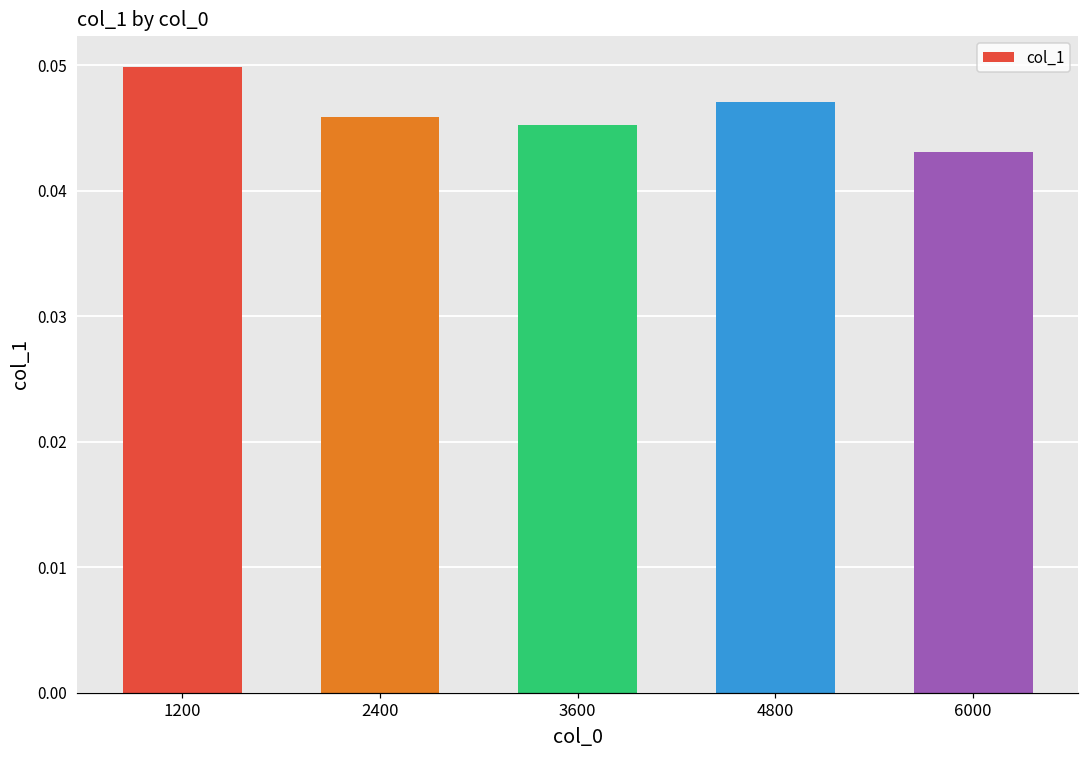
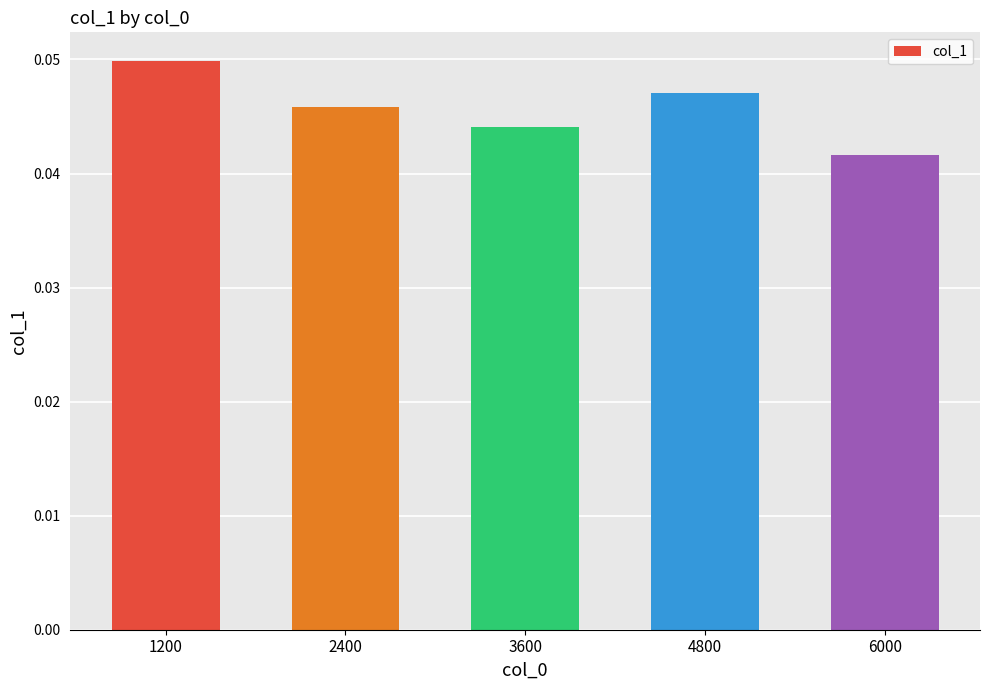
3600: 0.0453 -> 0.0441
6000: 0.0431 -> 0.0416
